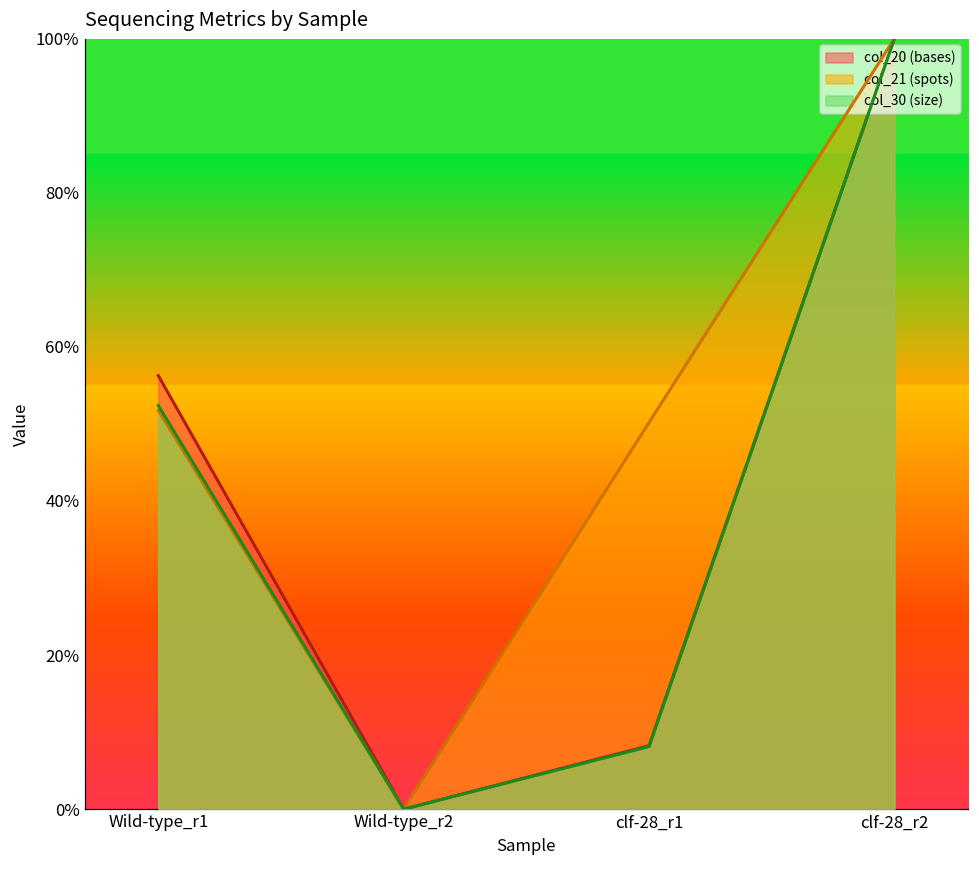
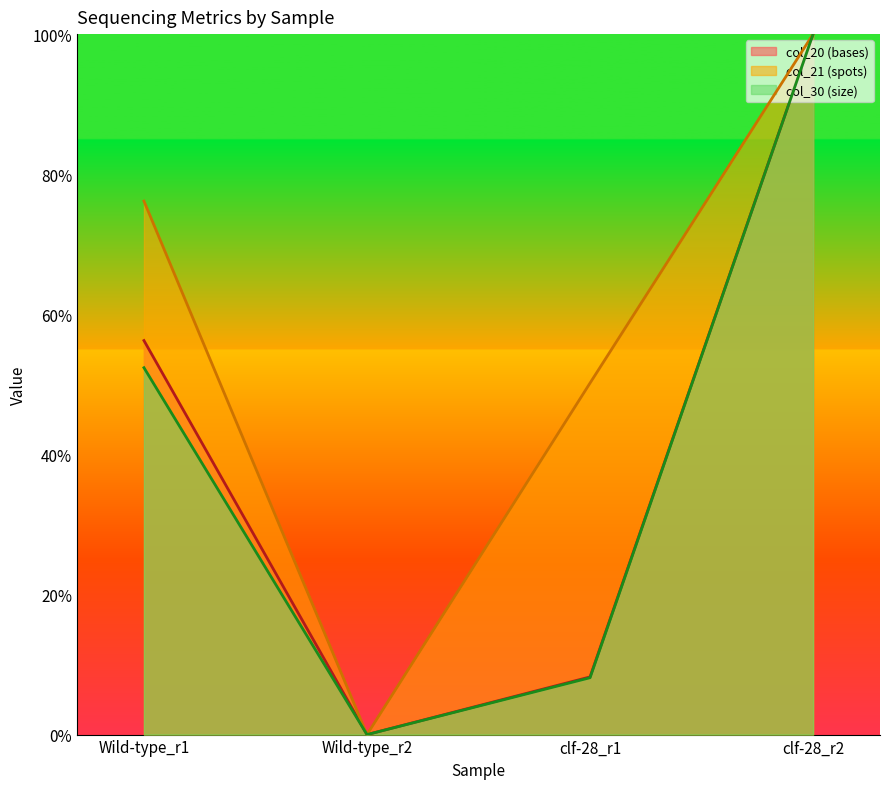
col_21 (spots), Wild-type_r1: 52% -> 76%
